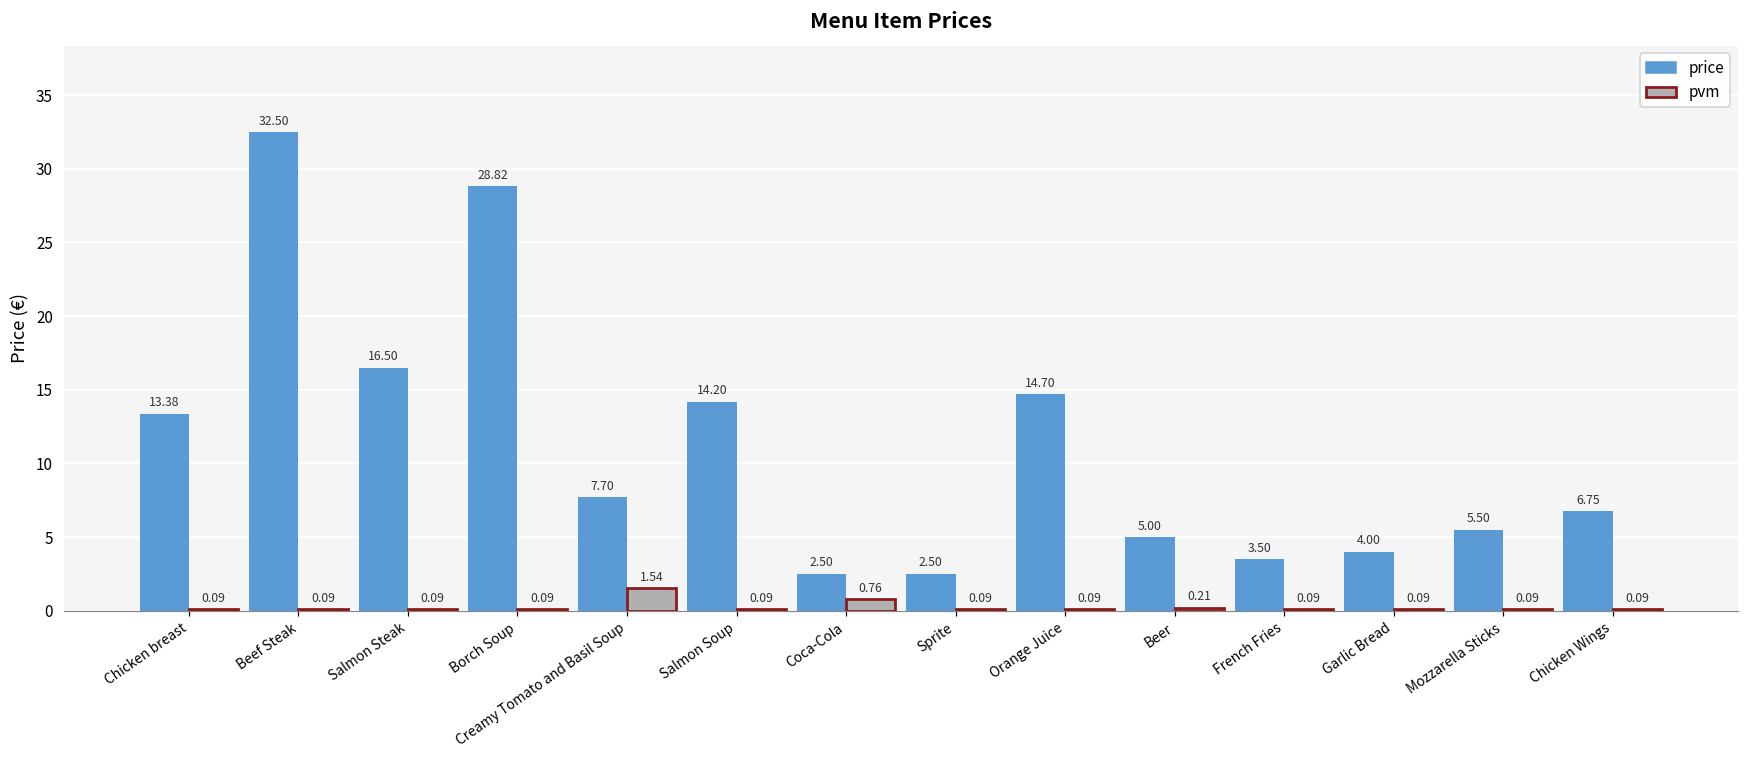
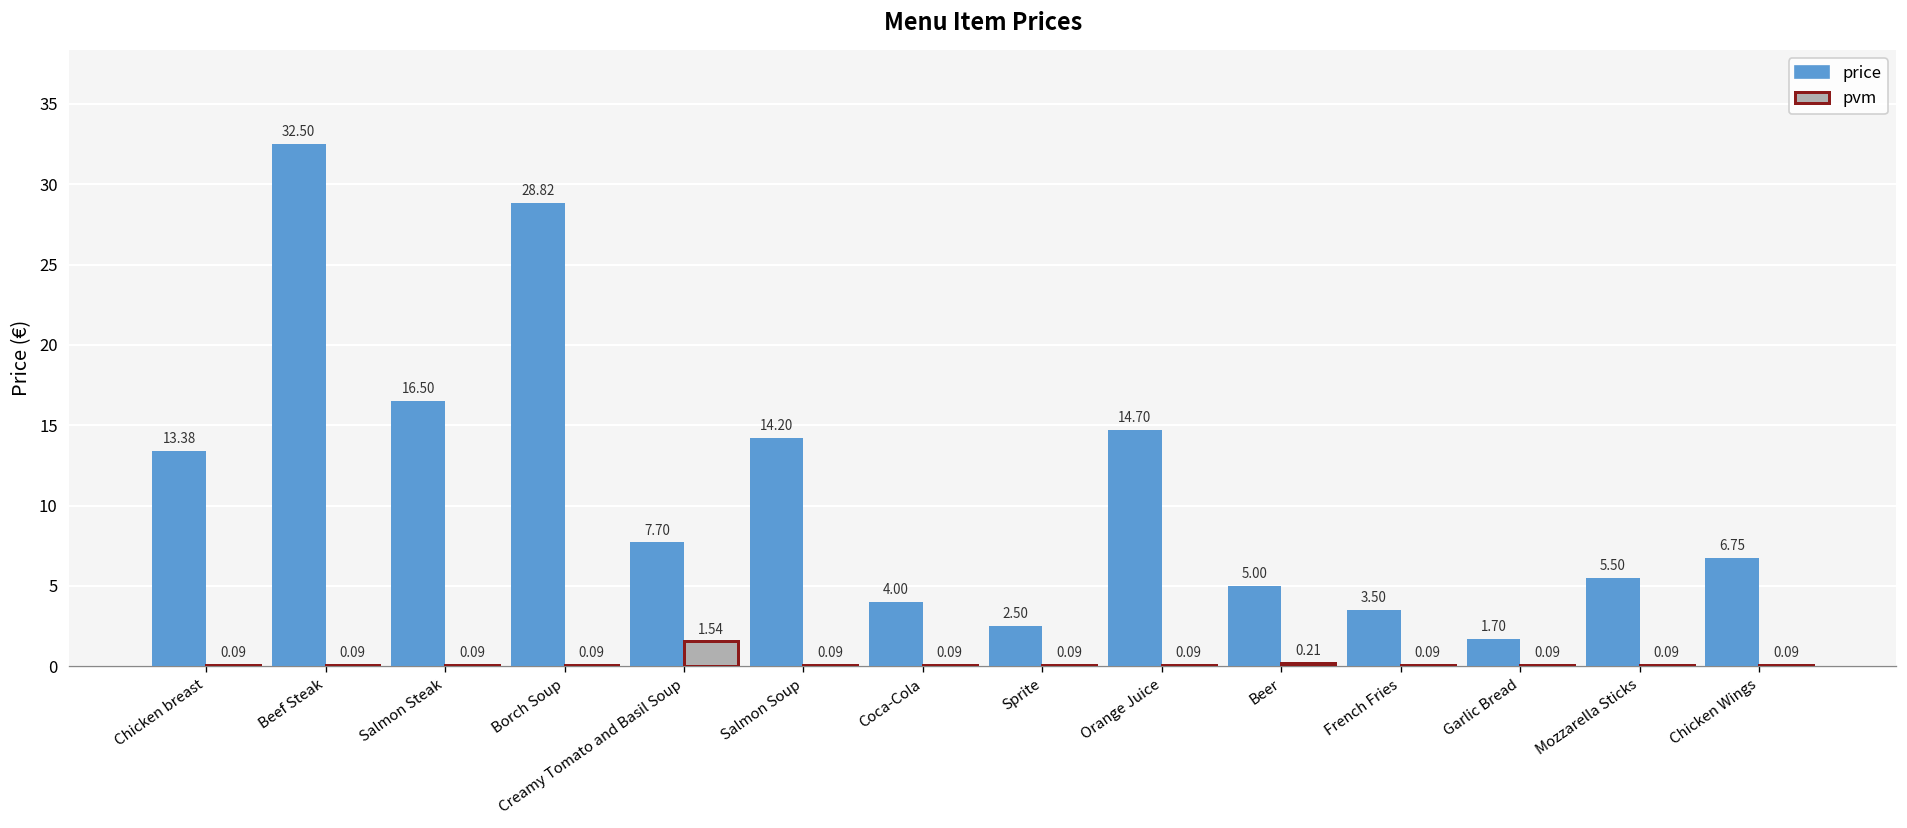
price, Coca-Cola: 2.50 -> 4.00
pvm, Coca-Cola: 0.76 -> 0.09
price, Garlic Bread: 4.00 -> 1.70
